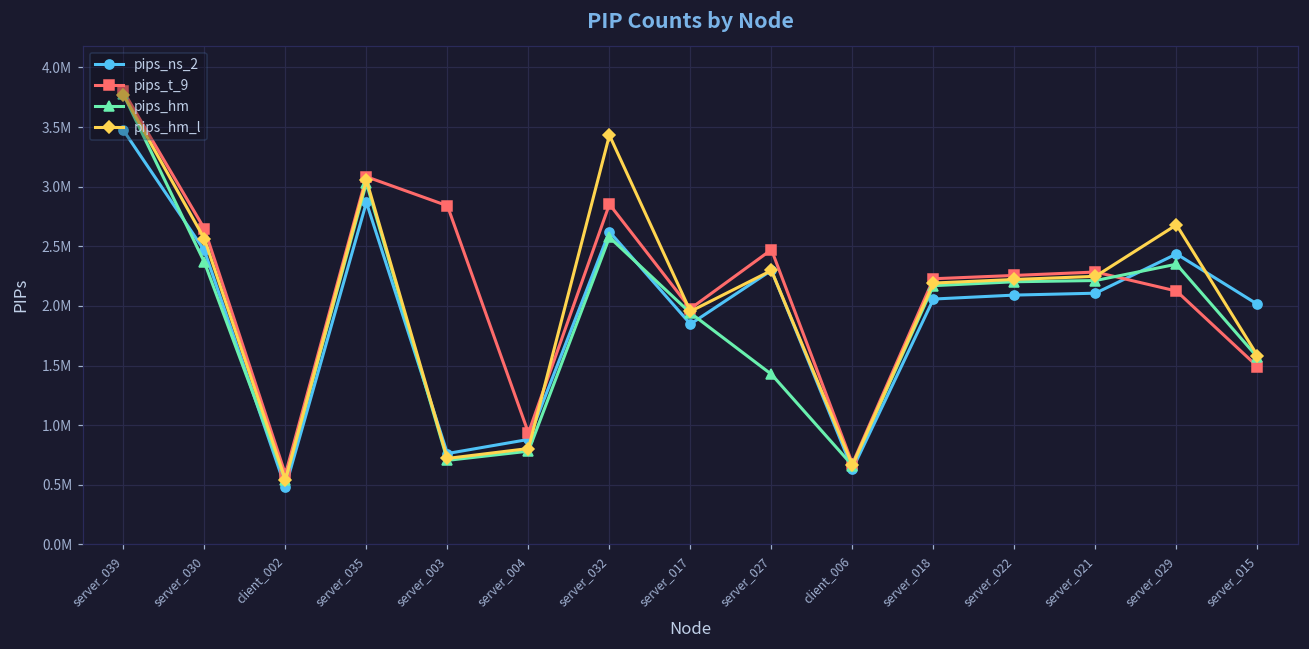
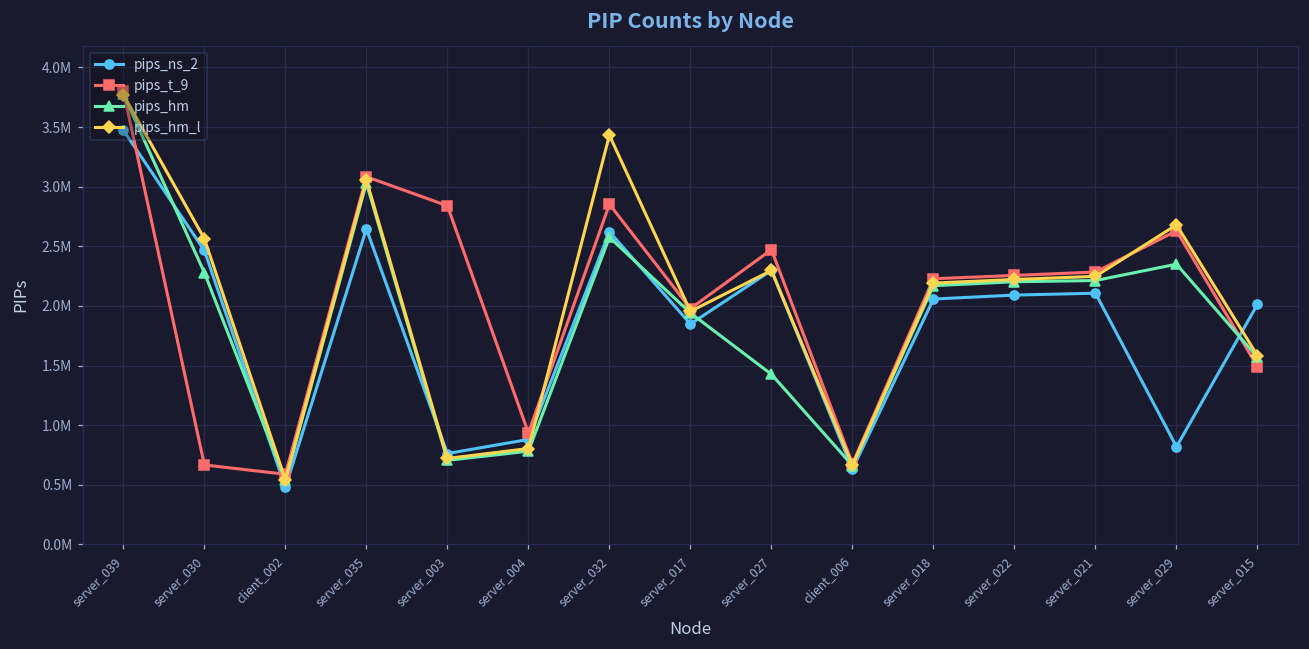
pips_t_9, server_030: 2650000 -> 670000
pips_hm, server_030: 2370000 -> 2280000
pips_ns_2, server_035: 2870000 -> 2650000
pips_ns_2, server_029: 2440000 -> 820000
pips_t_9, server_029: 2120000 -> 2630000
